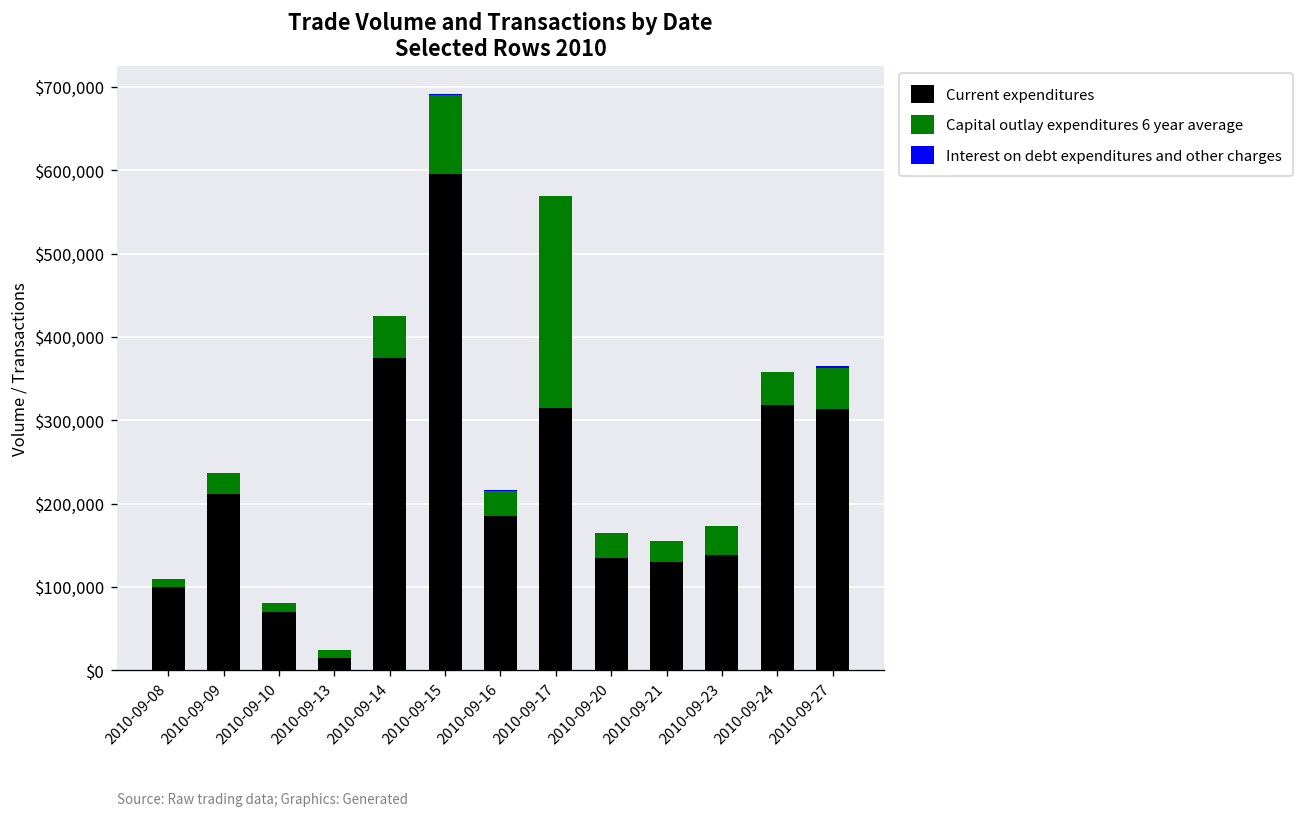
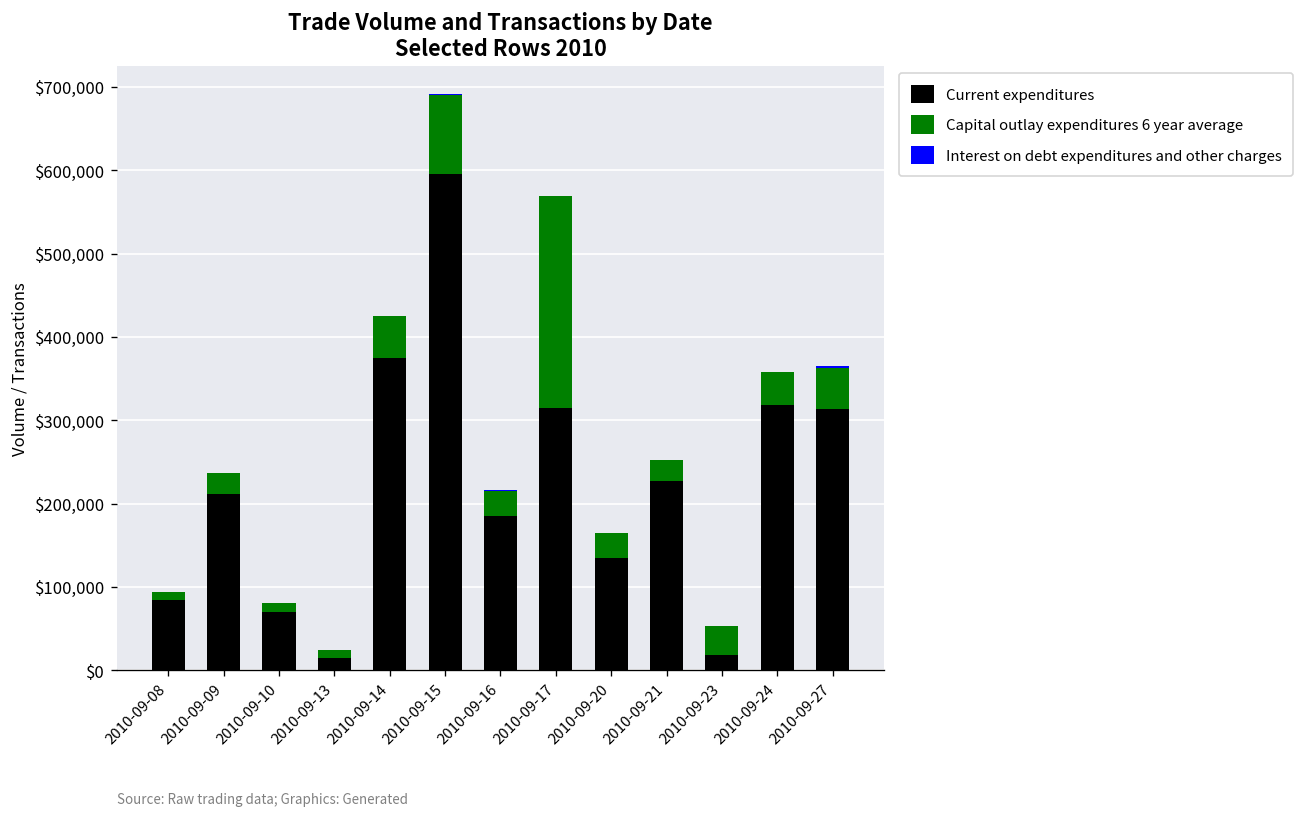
Current expenditures, 2010-09-08: $100,000 -> $80,000
Current expenditures, 2010-09-21: $130,000 -> $230,000
Current expenditures, 2010-09-23: $140,000 -> $20,000
